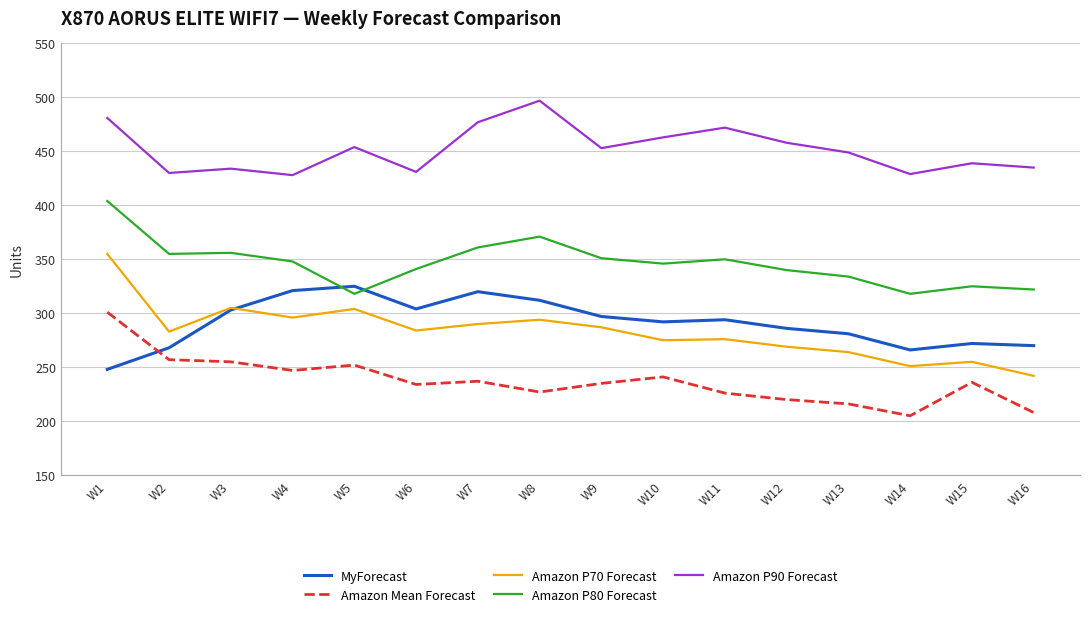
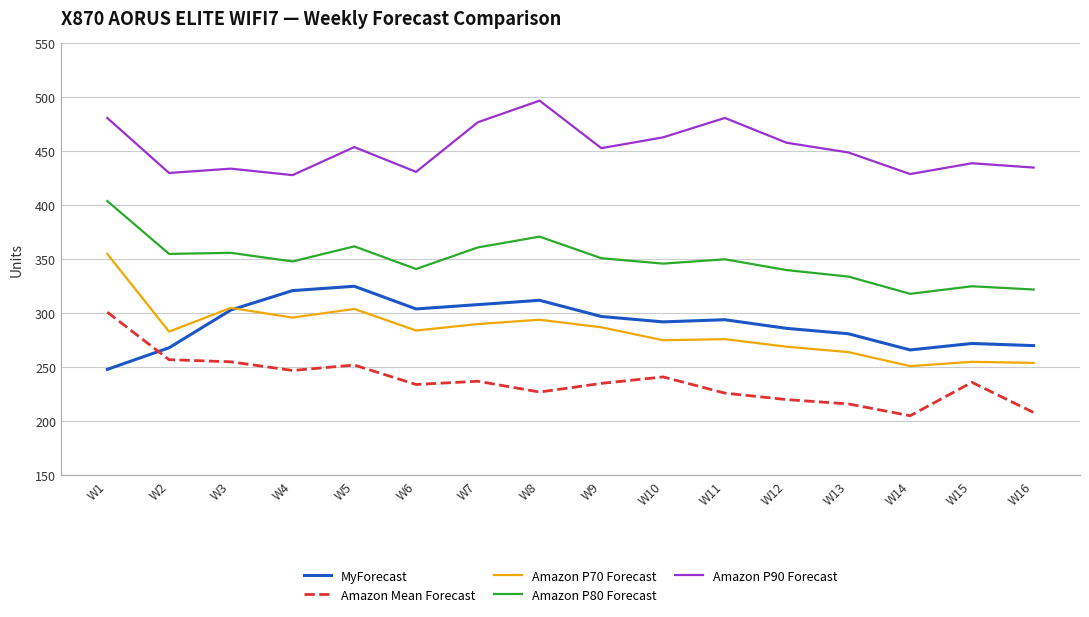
Amazon P80 Forecast, W5: 318 -> 362
MyForecast, W7: 320 -> 308
Amazon P90 Forecast, W11: 472 -> 481
Amazon P70 Forecast, W16: 242 -> 254
